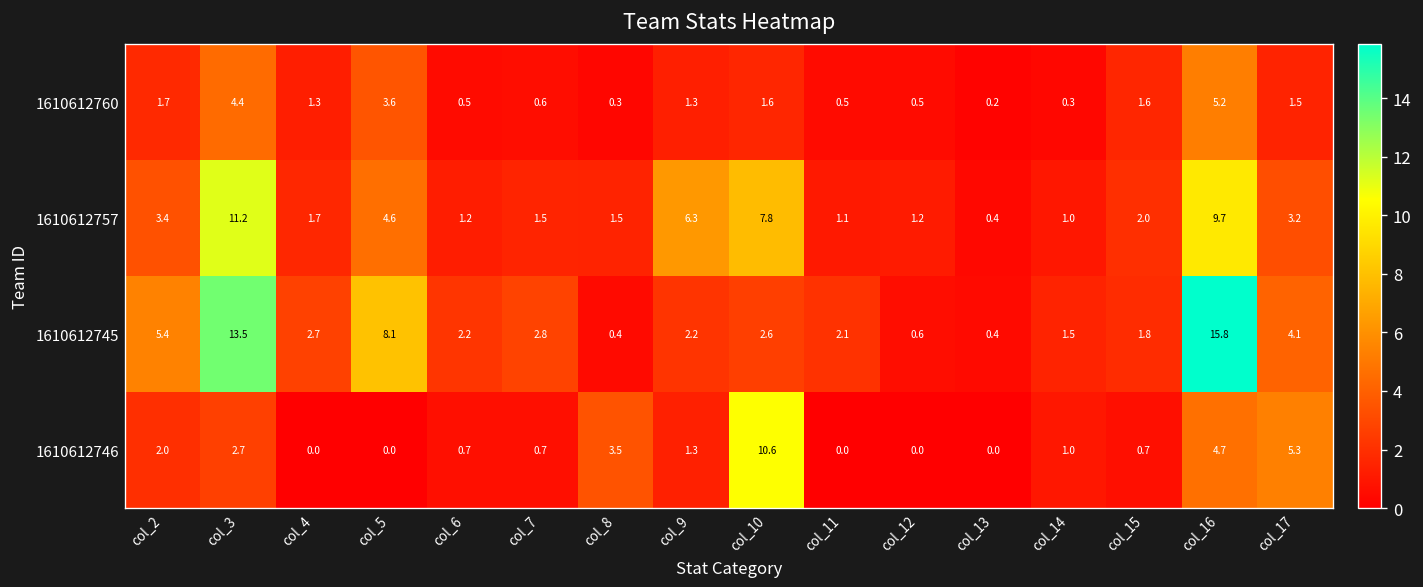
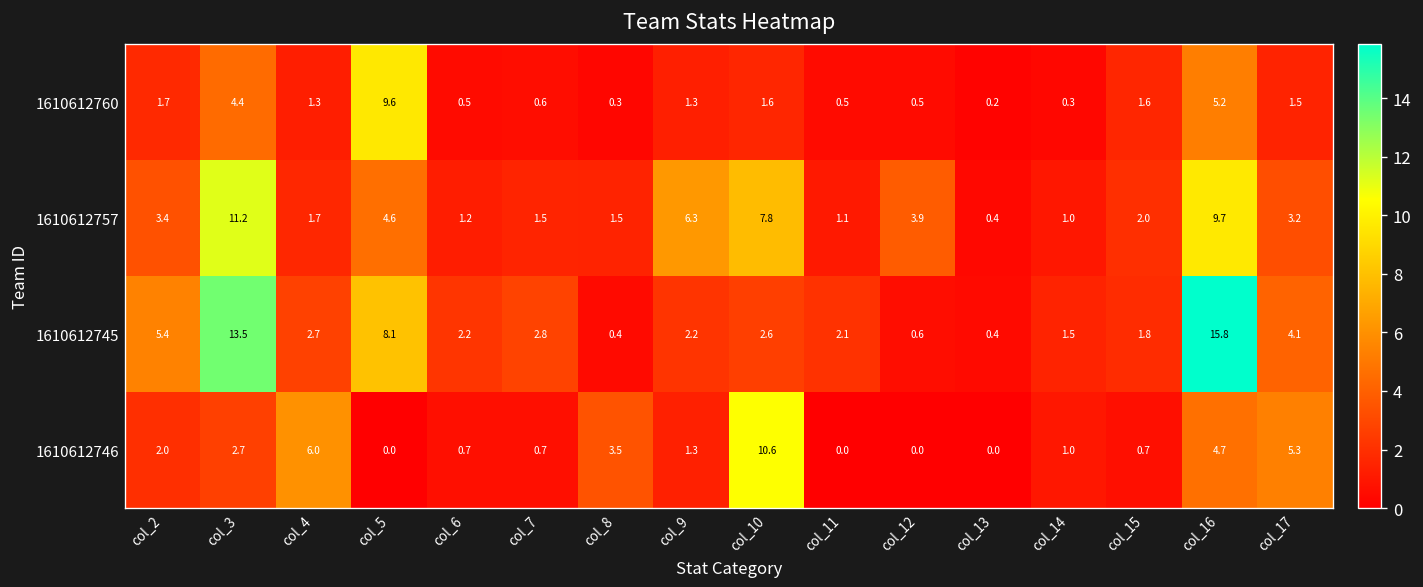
1610612760, col_5: 3.6 -> 9.6
1610612757, col_12: 1.2 -> 3.9
1610612746, col_4: 0.0 -> 6.0
